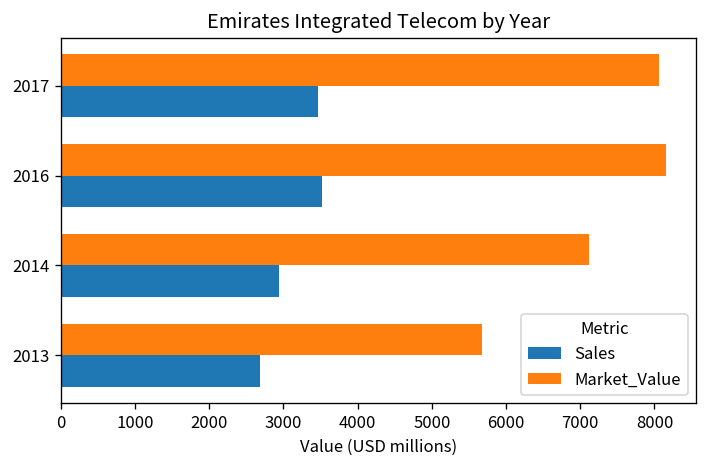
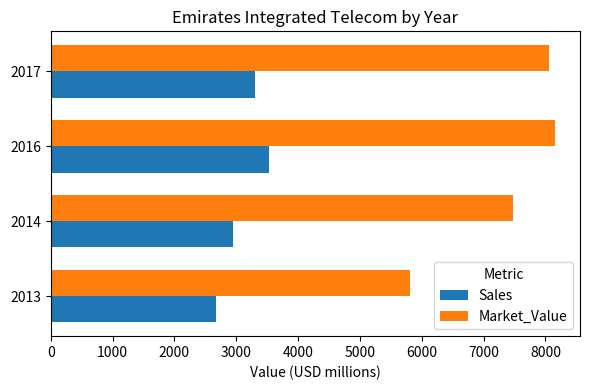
Sales, 2017: 3500 -> 3300
Market_Value, 2014: 7100 -> 7500
Market_Value, 2013: 5700 -> 5800
